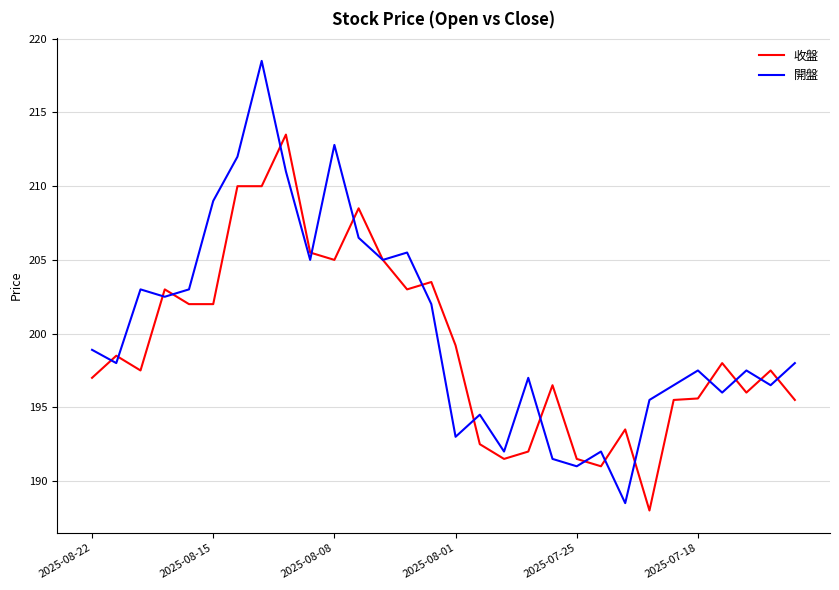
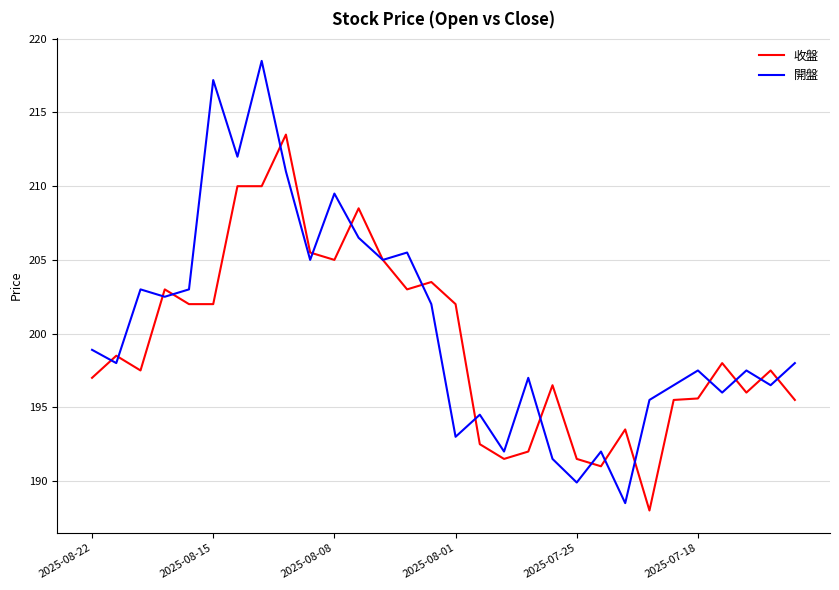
開盤, 2025-08-15: 209.0 -> 217.2
開盤, 2025-08-08: 212.8 -> 209.5
收盤, 2025-08-01: 199.2 -> 202.0
開盤, 2025-07-25: 191.0 -> 189.9
